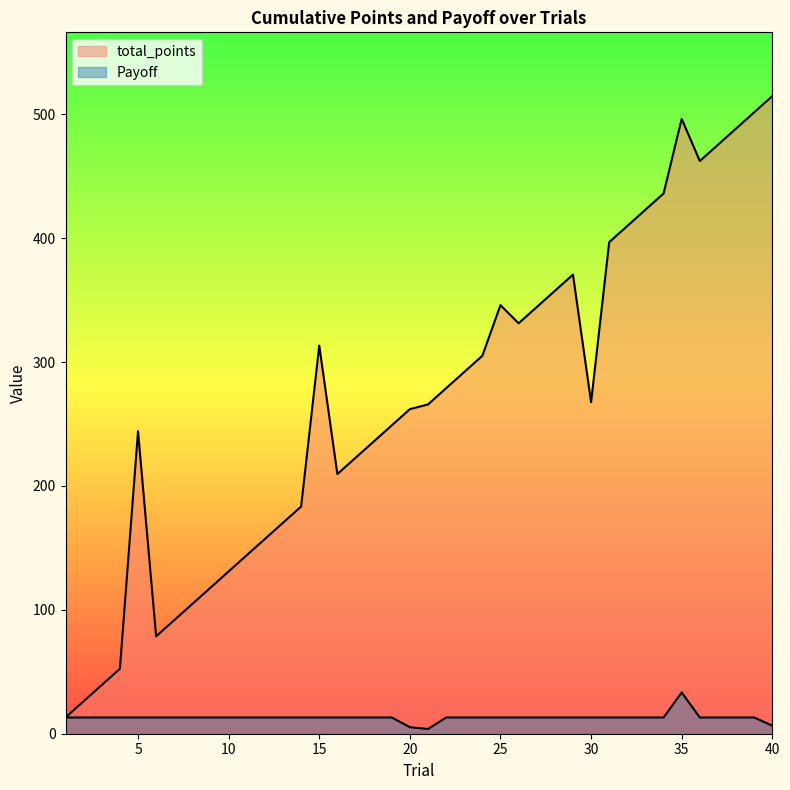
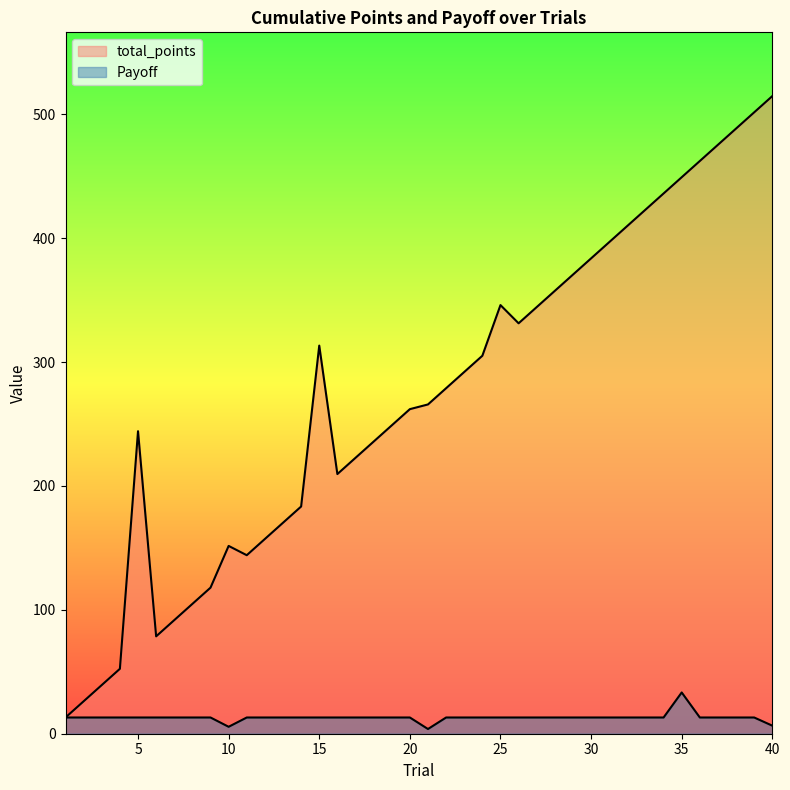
total_points, 10: 131 -> 152
Payoff, 10: 13 -> 6
Payoff, 20: 5 -> 13
total_points, 30: 268 -> 384
total_points, 35: 496 -> 449
